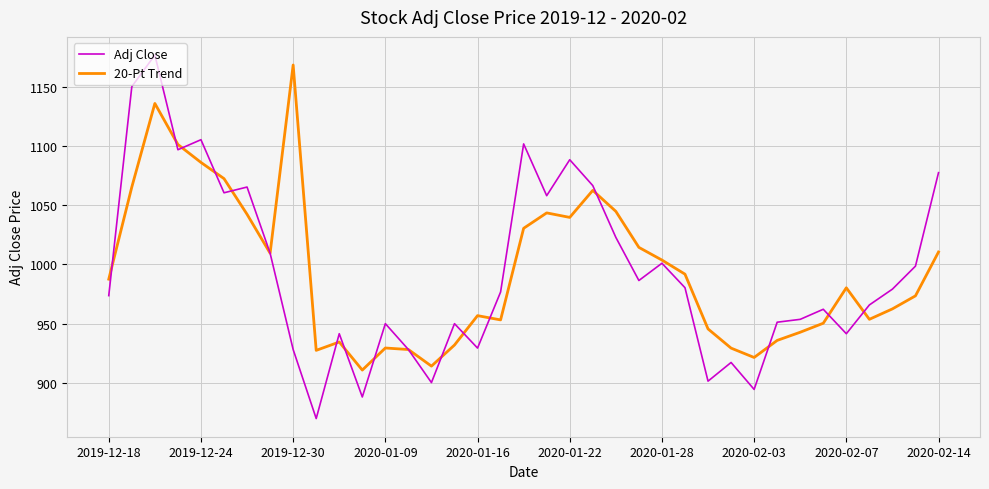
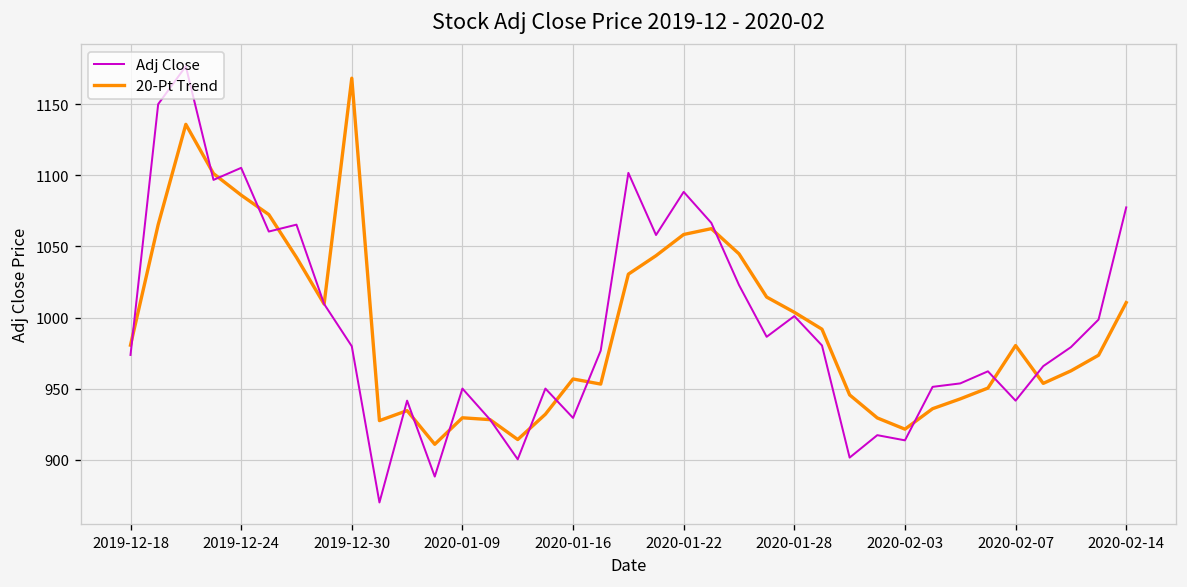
20-Pt Trend, 2019-12-18: 988 -> 981
Adj Close, 2019-12-30: 928 -> 980
20-Pt Trend, 2020-01-22: 1040 -> 1058
Adj Close, 2020-02-03: 895 -> 914
